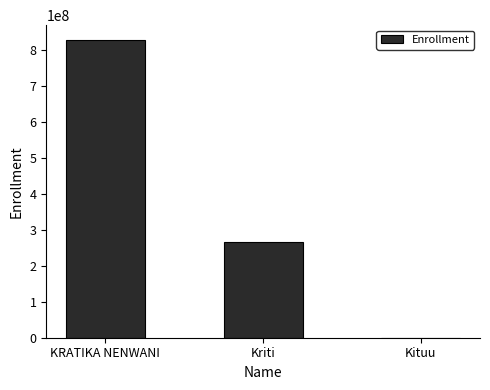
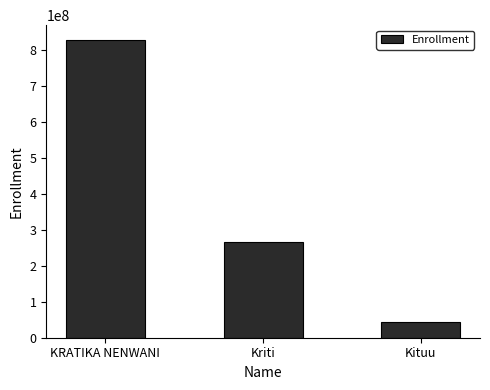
Kituu: 0 -> 40000000
